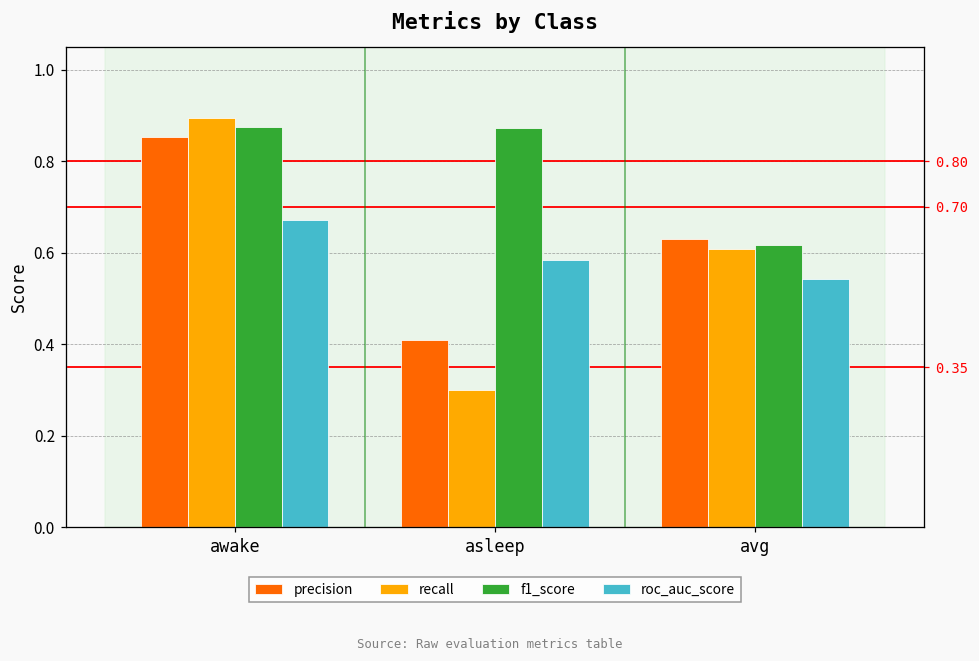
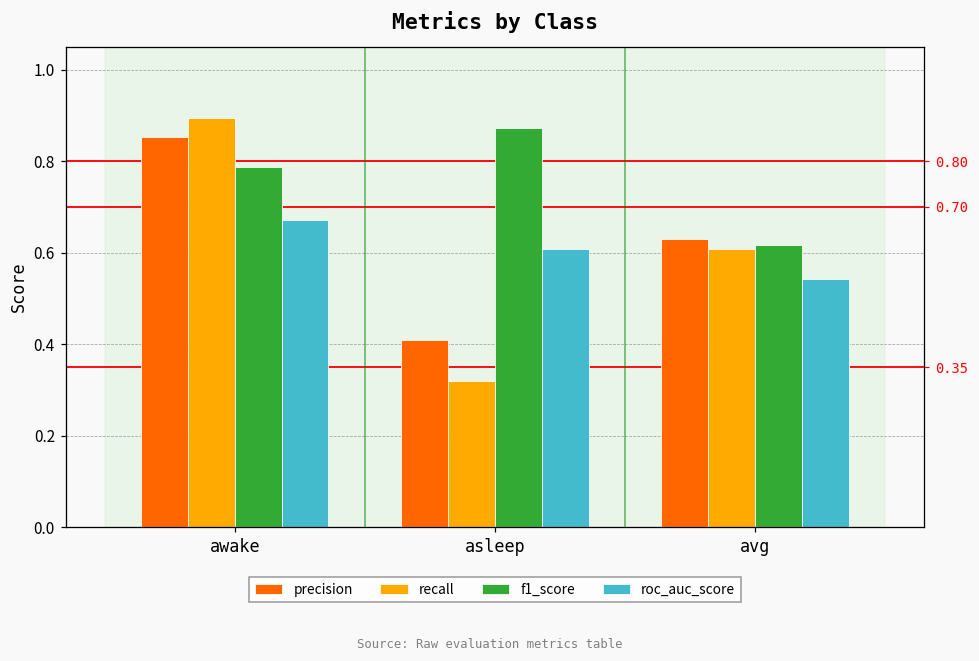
f1_score, awake: 0.87 -> 0.79
recall, asleep: 0.30 -> 0.32
roc_auc_score, asleep: 0.58 -> 0.61
